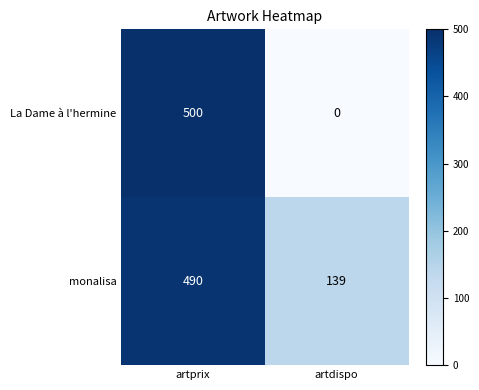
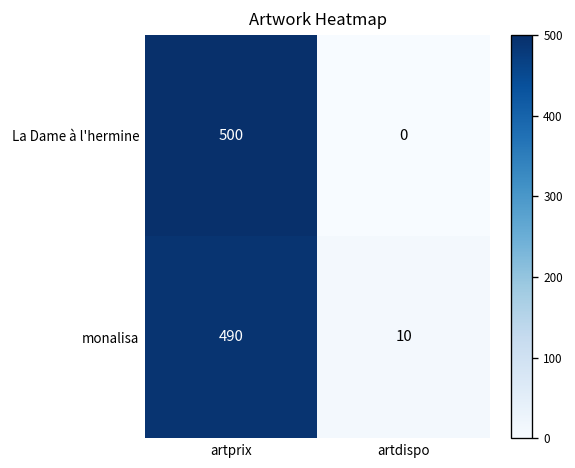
monalisa, artdispo: 139 -> 10
